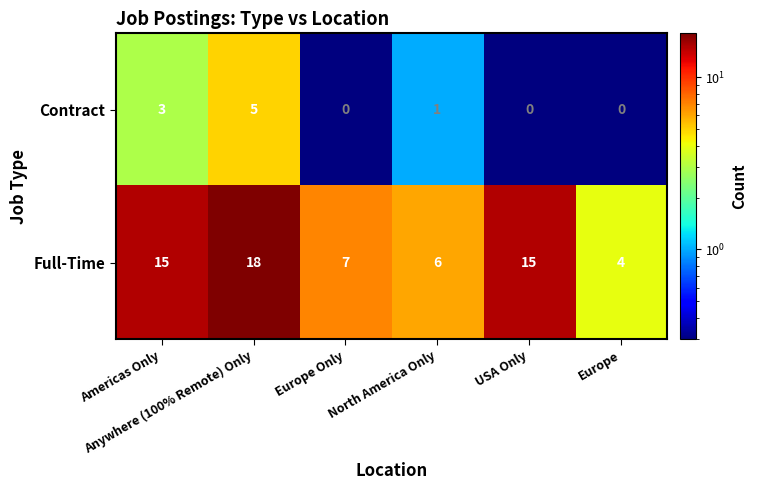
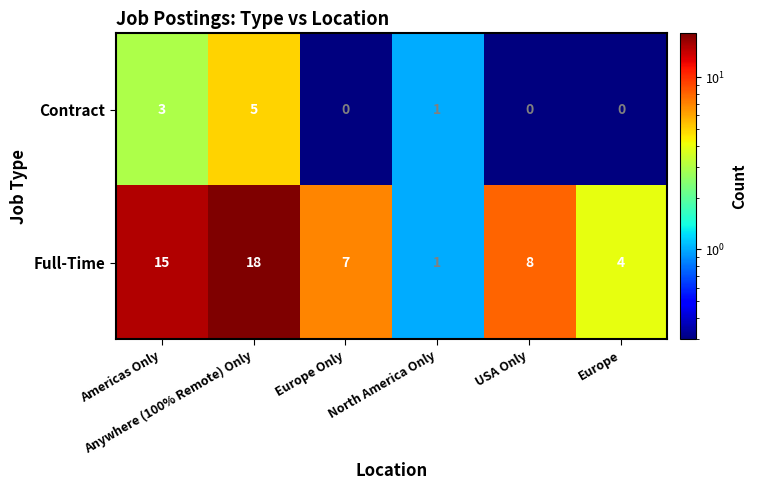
Full-Time, North America Only: 6 -> 1
Full-Time, USA Only: 15 -> 8
